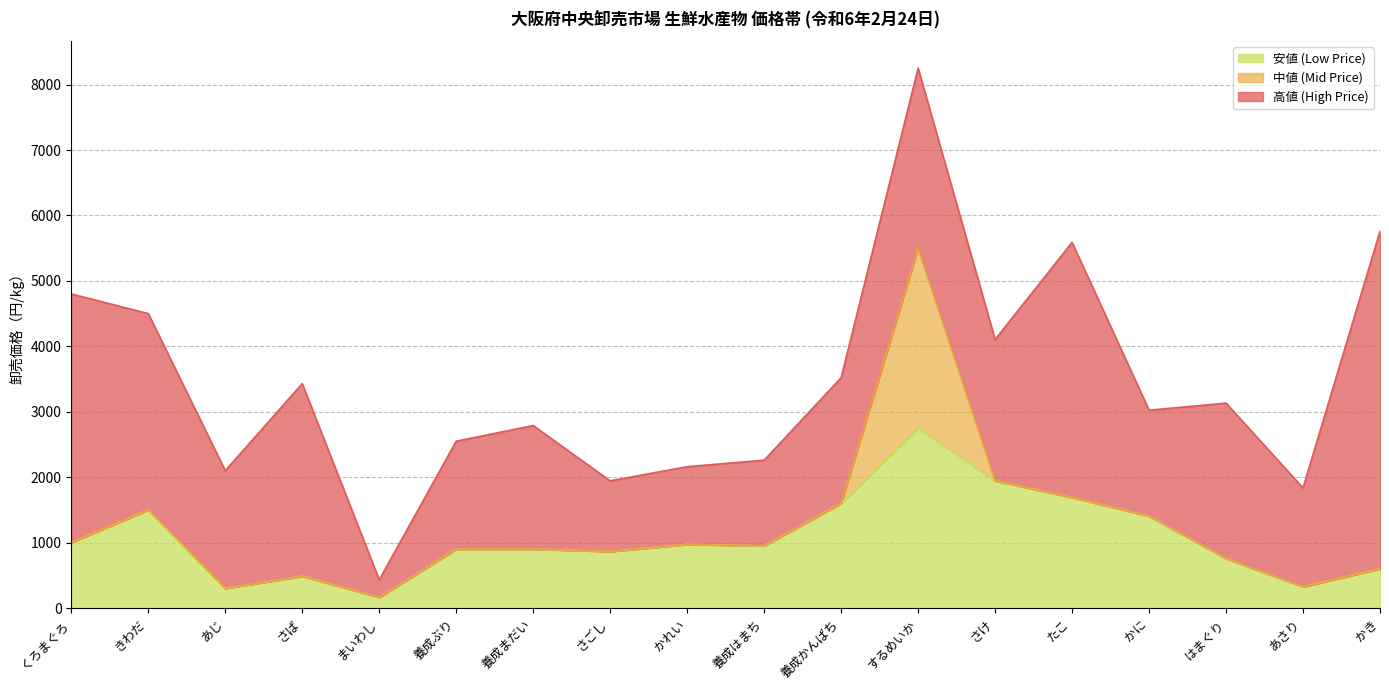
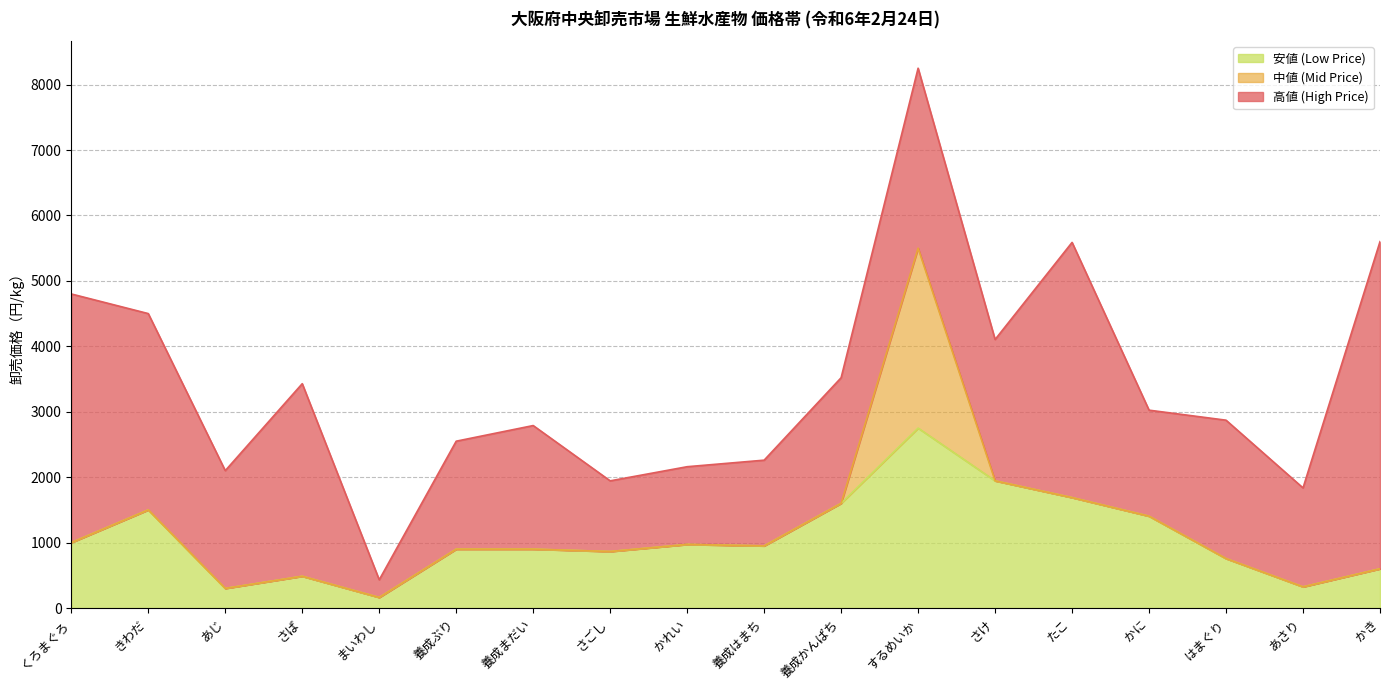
高値 (High Price), はまぐり: 2400 -> 2100
高値 (High Price), かき: 5200 -> 5000
